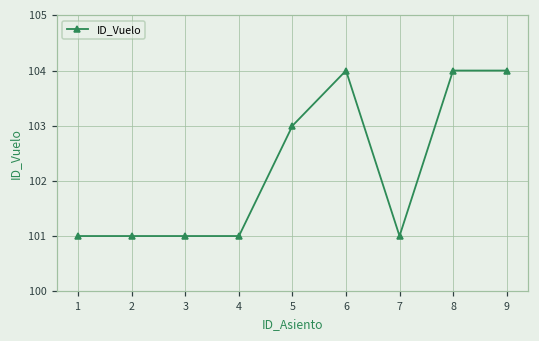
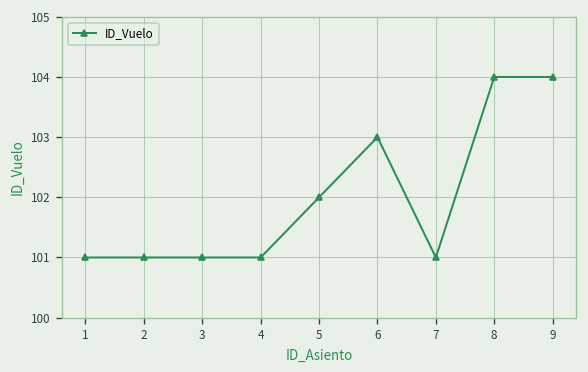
5: 103 -> 102
6: 104 -> 103
